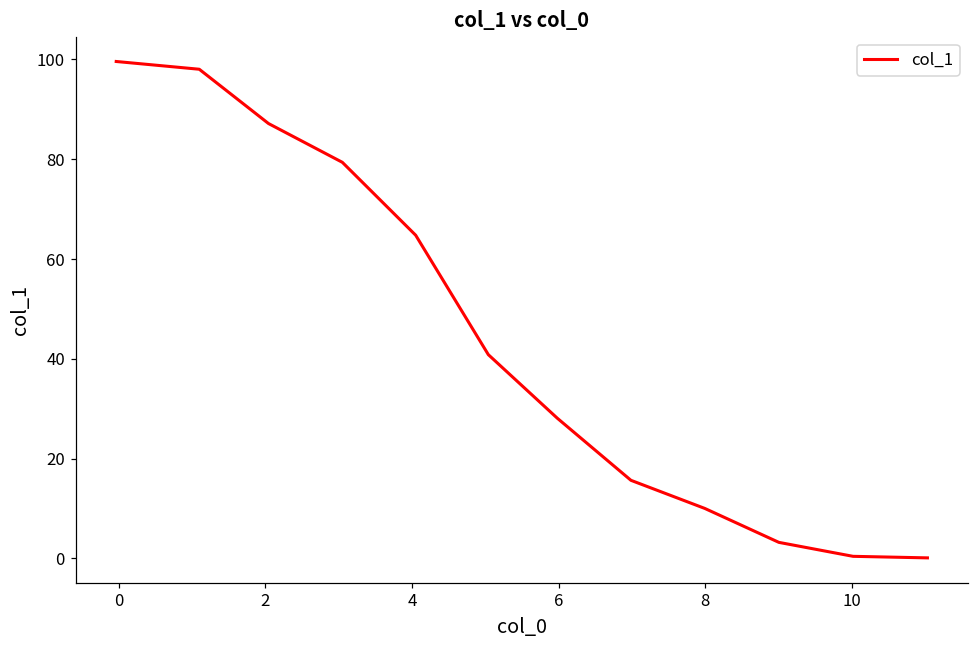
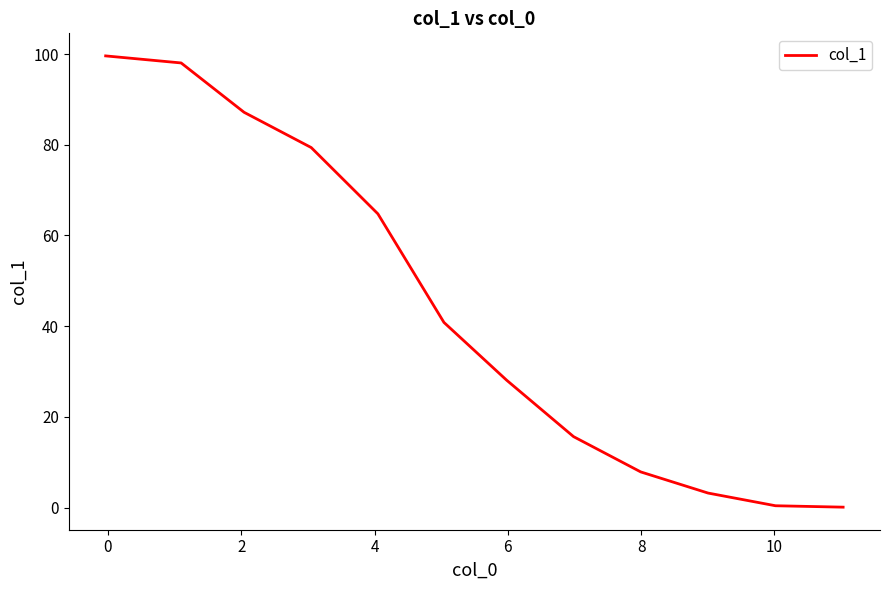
8: 10 -> 8
